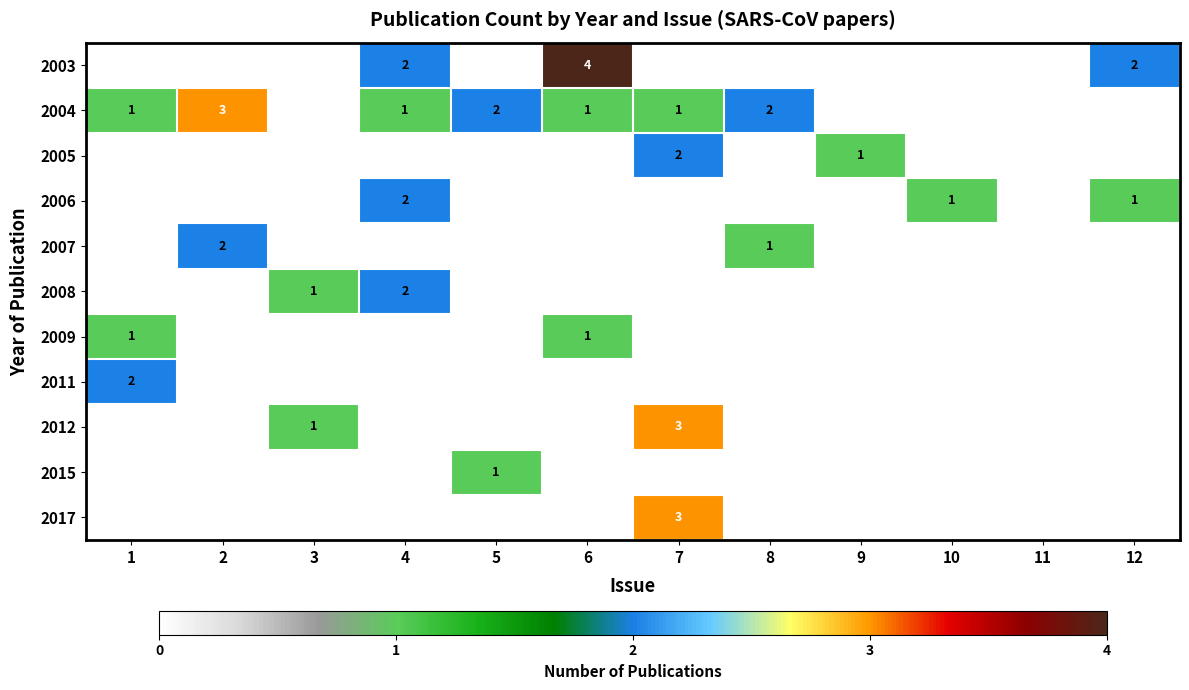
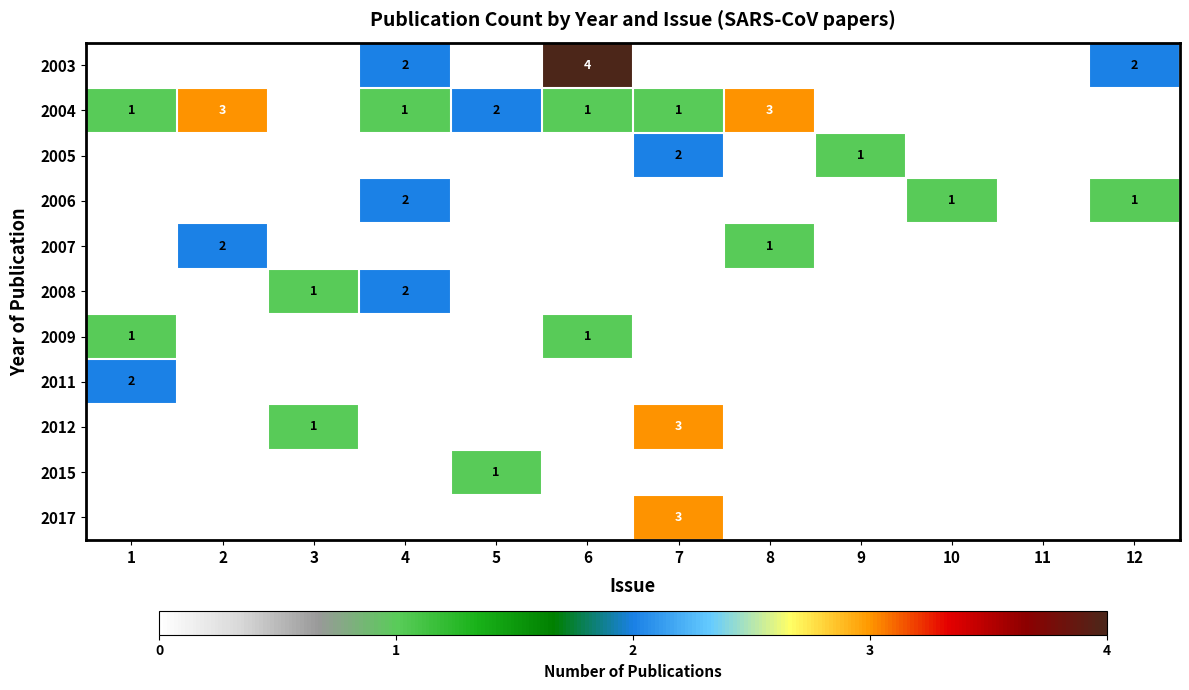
2004, 8: 2 -> 3
